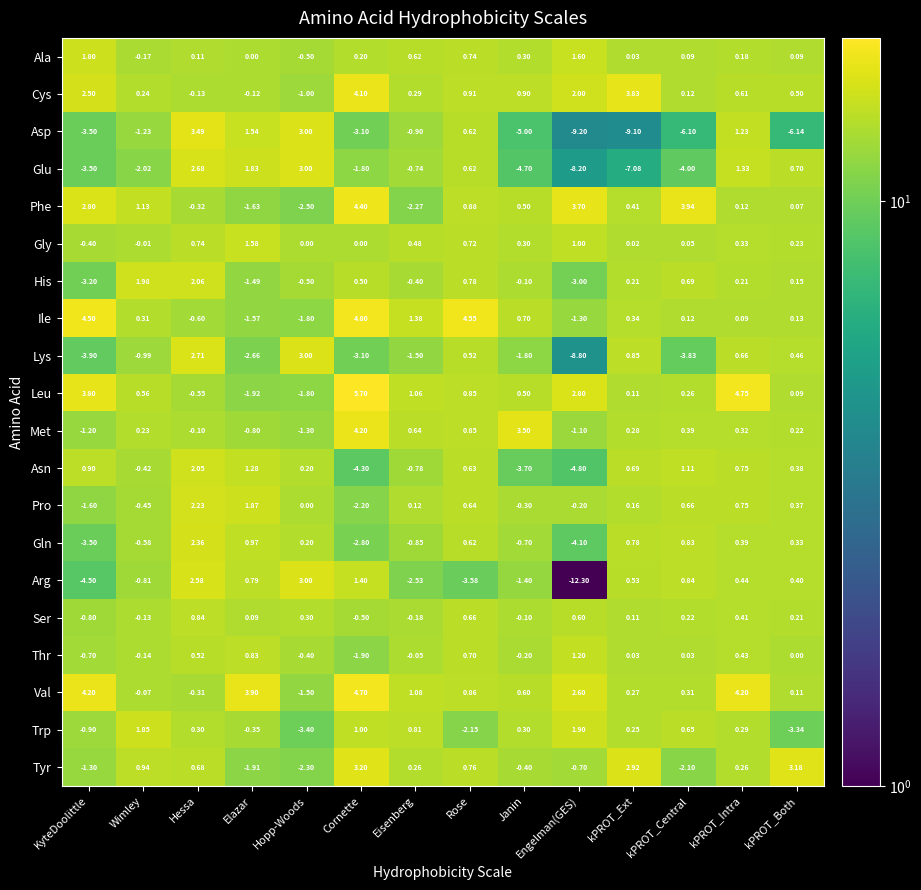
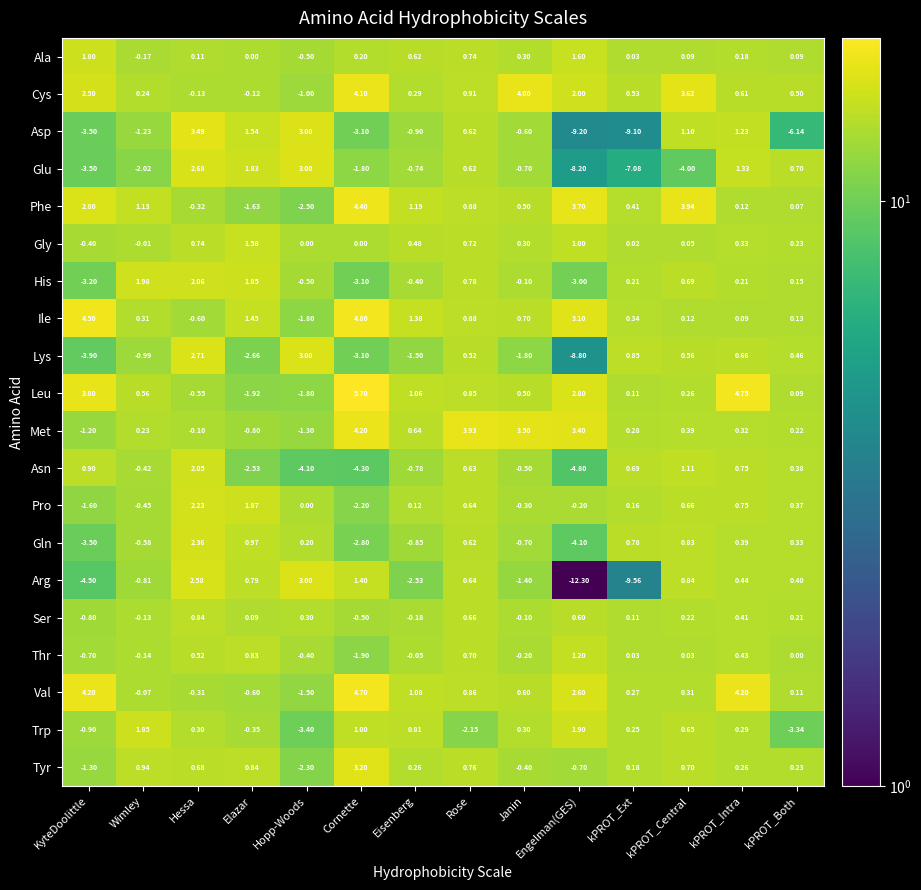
Cys, Janin: 0.90 -> 4.00
Cys, kPROT_Ext: 3.83 -> 0.53
Cys, kPROT_Central: 0.12 -> 3.62
Asp, Janin: -5.00 -> -0.60
Asp, kPROT_Central: -6.10 -> 1.10
Glu, Janin: -4.70 -> -0.70
Phe, Eisenberg: -2.27 -> 1.19
His, Elazar: -1.49 -> 1.85
His, Cornette: 0.50 -> -3.10
Ile, Elazar: -1.57 -> 1.45
Ile, Rose: 4.55 -> 0.88
Ile, Engelman(GES): -1.30 -> 3.10
Lys, kPROT_Central: -3.83 -> 0.56
Met, Rose: 0.85 -> 3.93
Met, Engelman(GES): -1.10 -> 3.40
Asn, Elazar: 1.28 -> -2.53
Asn, Hopp-Woods: 0.20 -> -4.10
Asn, Janin: -3.70 -> -0.50
Arg, Rose: -3.58 -> 0.64
Arg, kPROT_Ext: 0.53 -> -9.56
Val, Elazar: 3.90 -> -0.60
Tyr, Elazar: -1.91 -> 0.84
Tyr, kPROT_Ext: 2.92 -> 0.18
Tyr, kPROT_Central: -2.10 -> 0.70
Tyr, kPROT_Both: 3.18 -> 0.23
